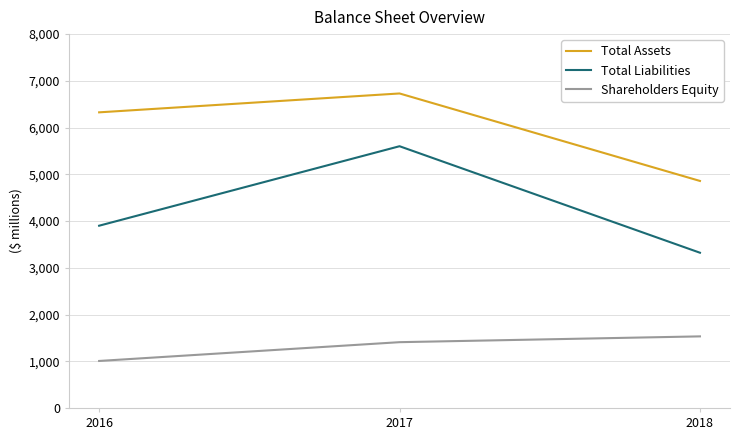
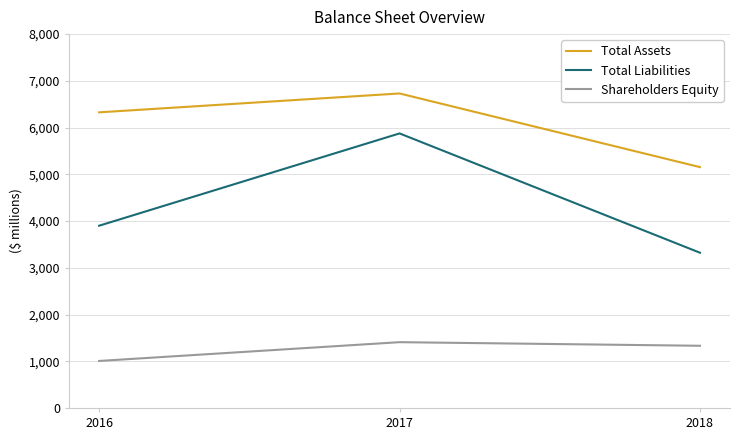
Total Liabilities, 2017: 5,600 -> 5,900
Total Assets, 2018: 4,900 -> 5,200
Shareholders Equity, 2018: 1,500 -> 1,300
